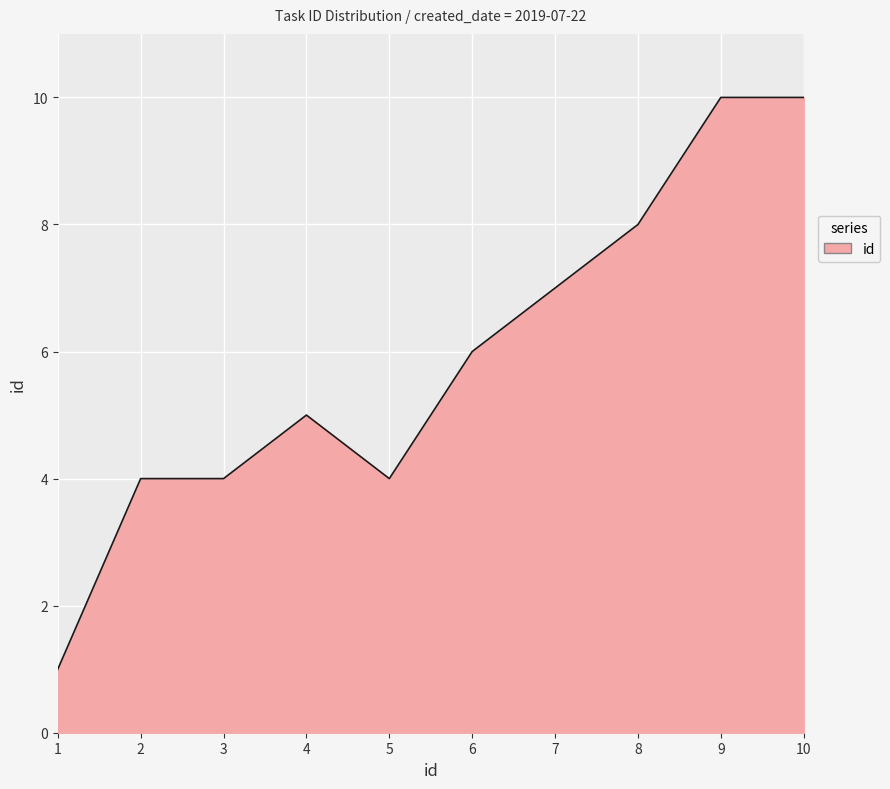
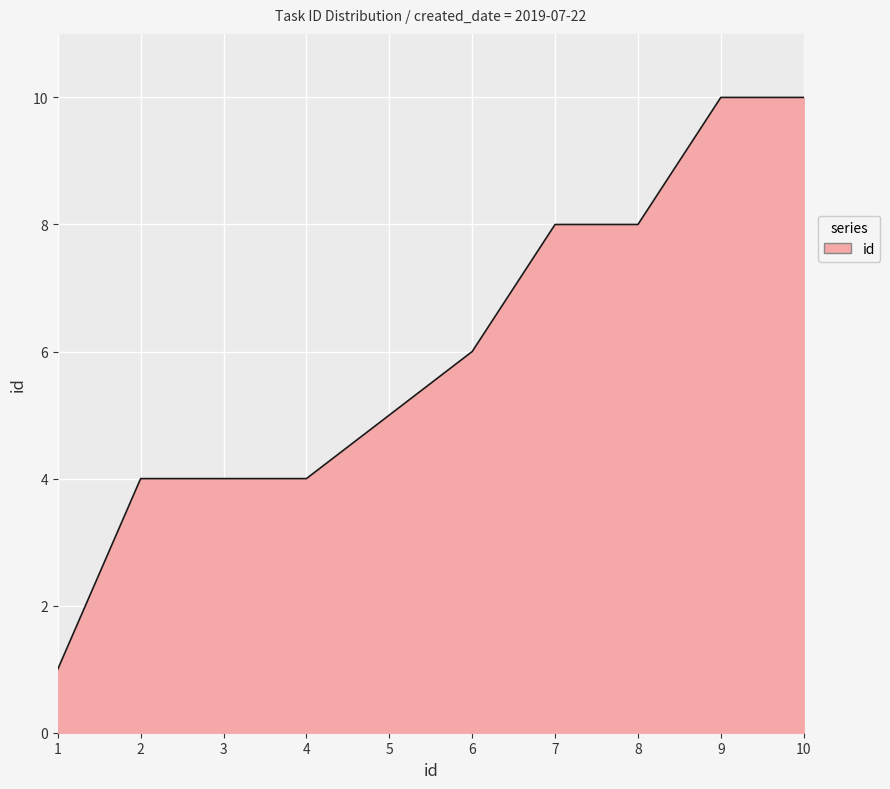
4: 5 -> 4
5: 4 -> 5
7: 7 -> 8
